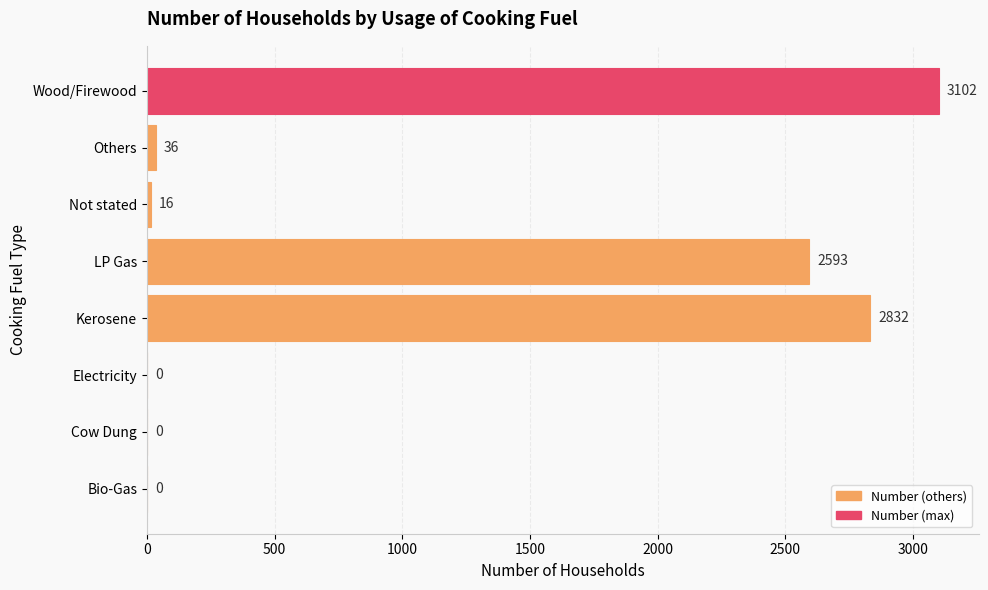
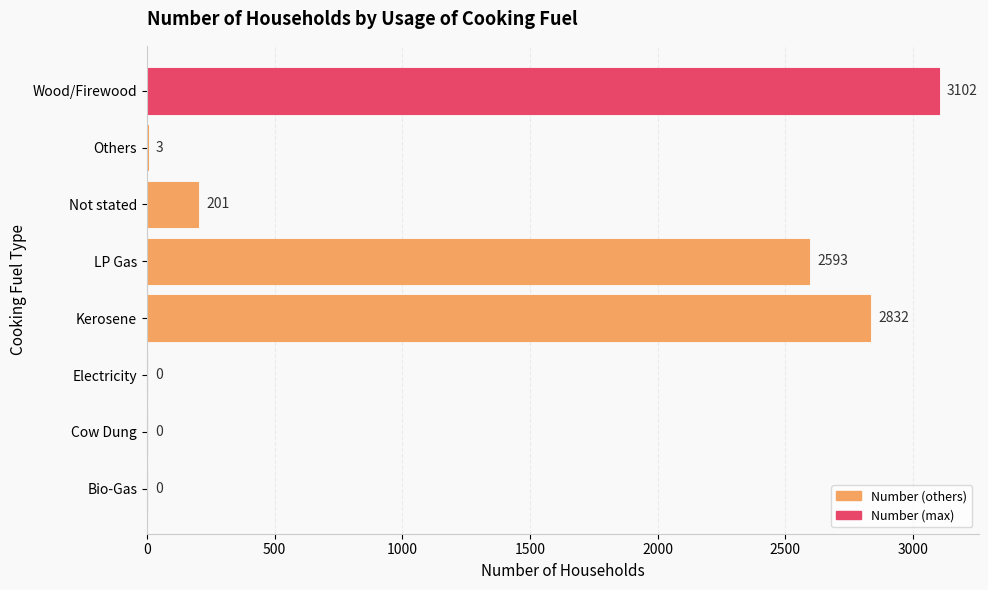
Others: 36 -> 3
Not stated: 16 -> 201
